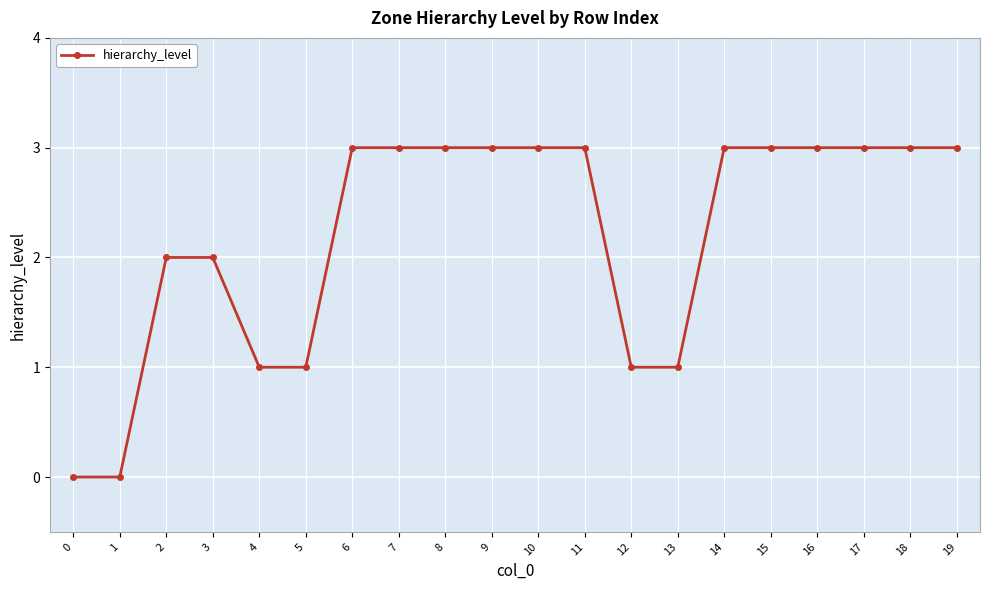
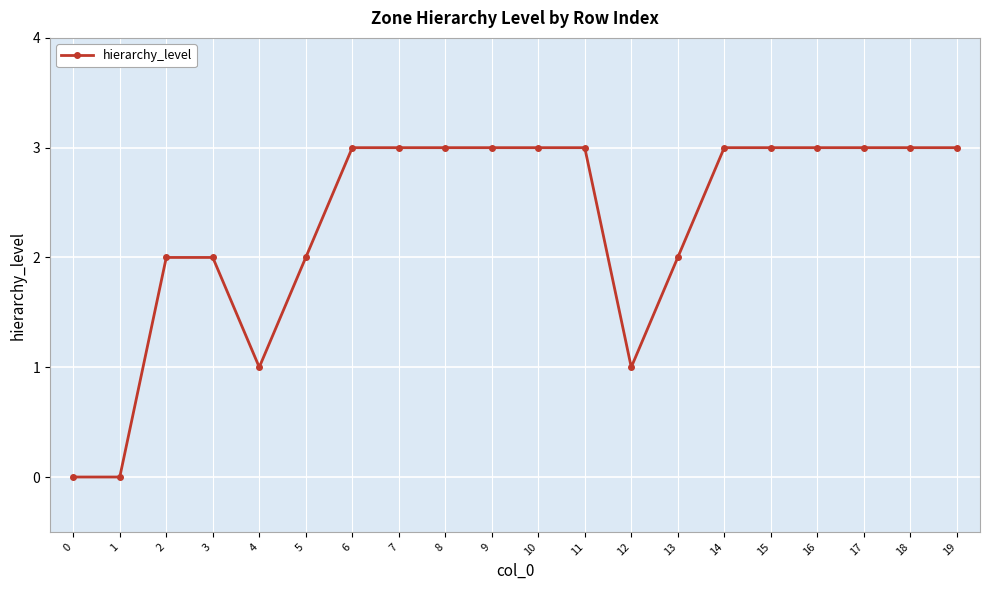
5: 1 -> 2
13: 1 -> 2
